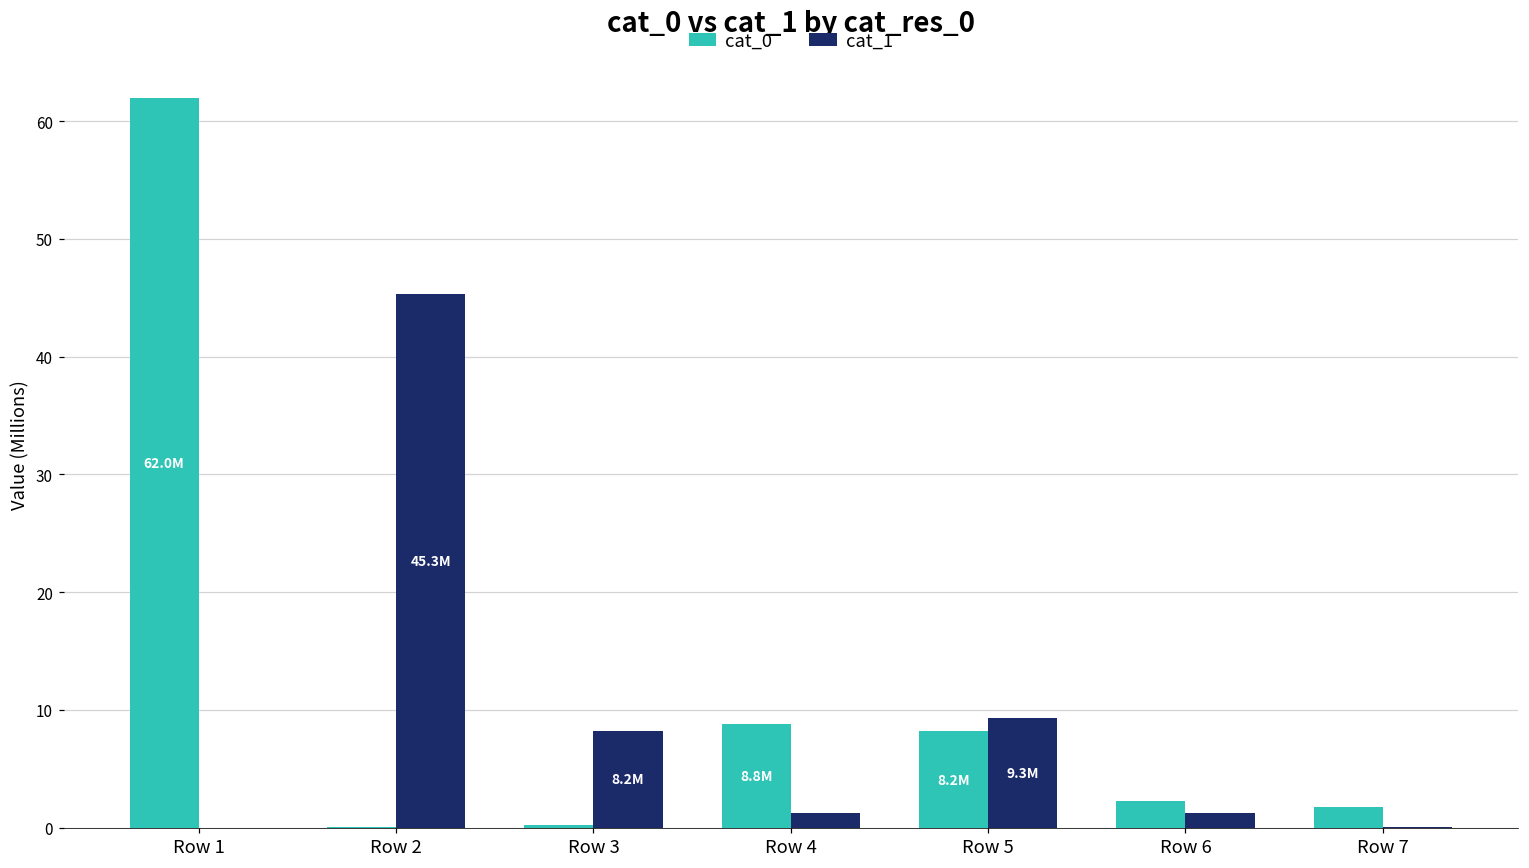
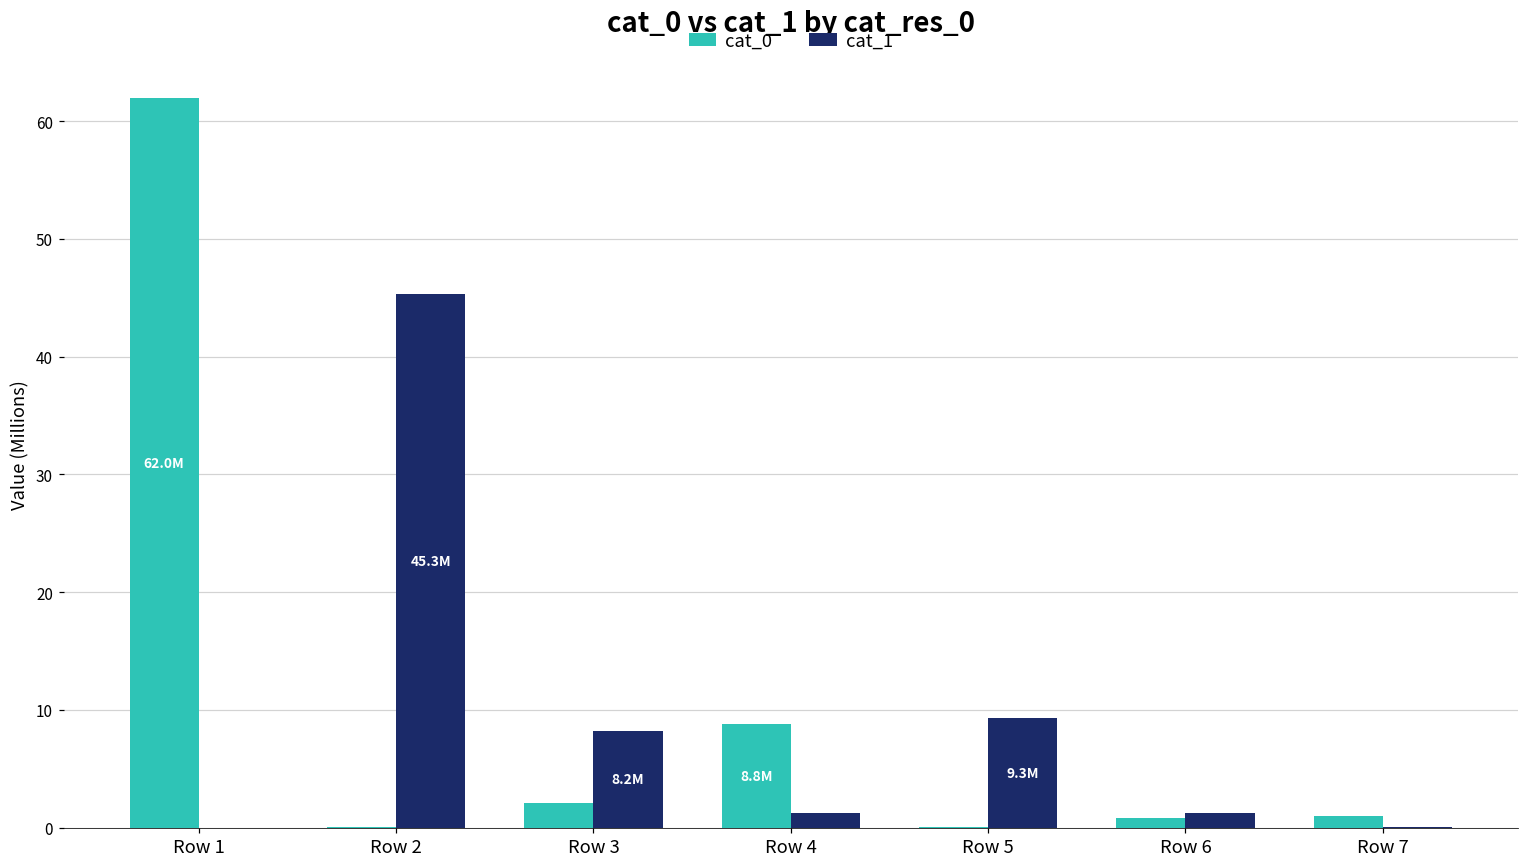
cat_0, Row 3: 0.2 -> 2.1
cat_0, Row 5: 8.2 -> 0.1
cat_0, Row 6: 2.2 -> 0.8
cat_0, Row 7: 1.8 -> 1.0
